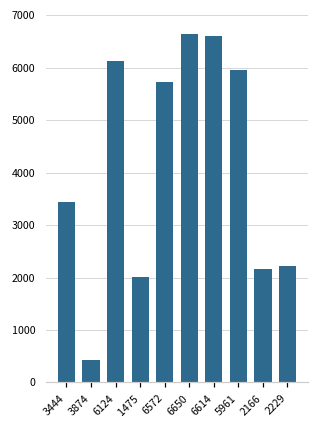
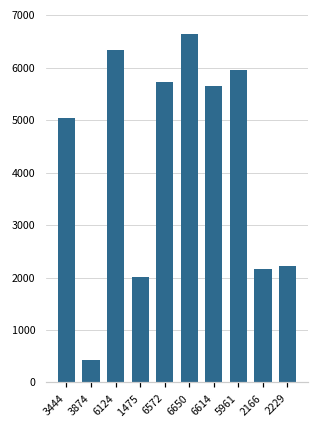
3444: 3400 -> 5000
6124: 6100 -> 6300
6614: 6600 -> 5600
